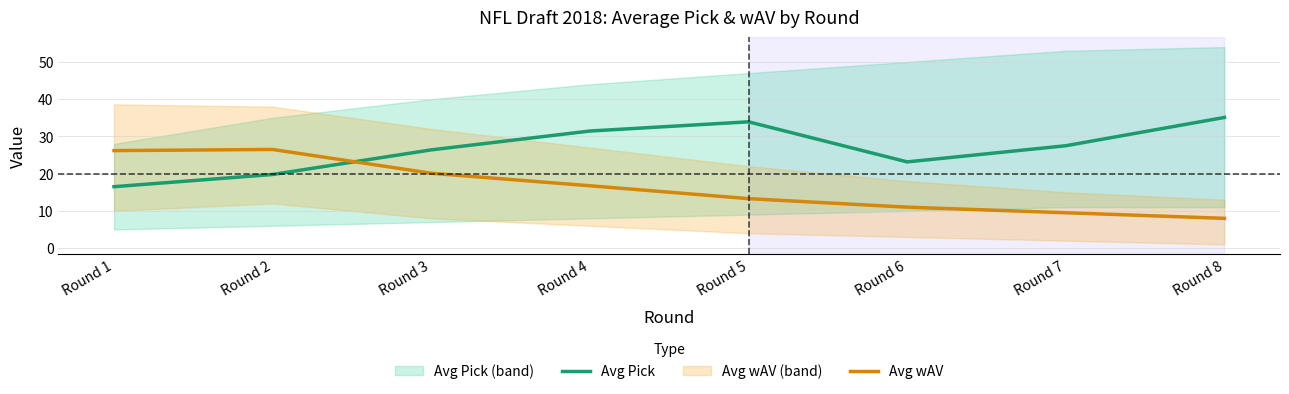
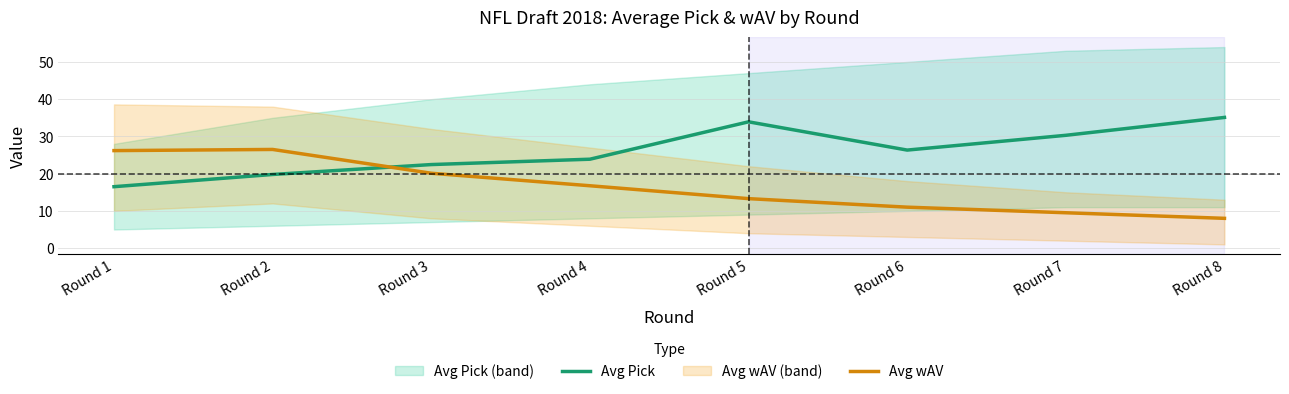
Avg Pick, Round 3: 26 -> 22
Avg Pick, Round 4: 31 -> 24
Avg Pick, Round 6: 23 -> 26
Avg Pick, Round 7: 28 -> 30
